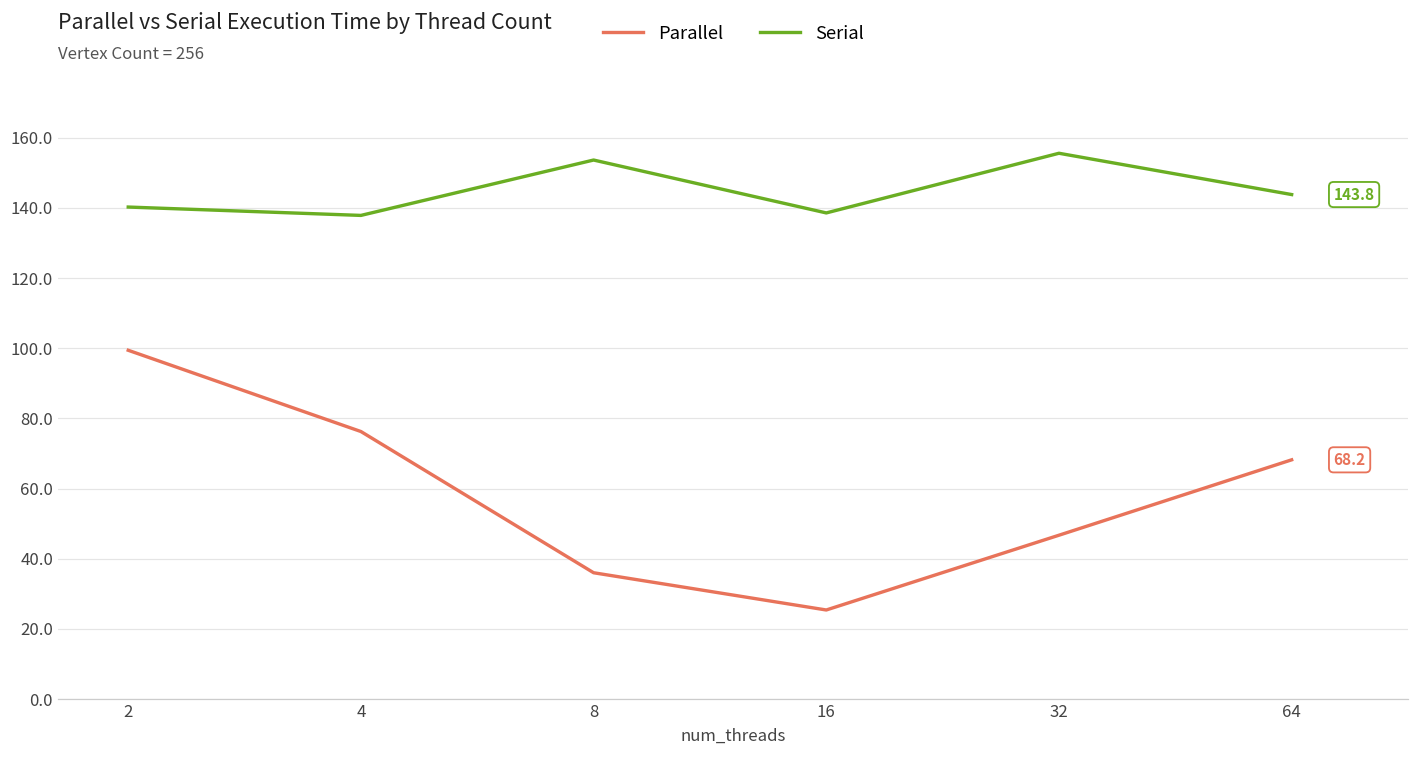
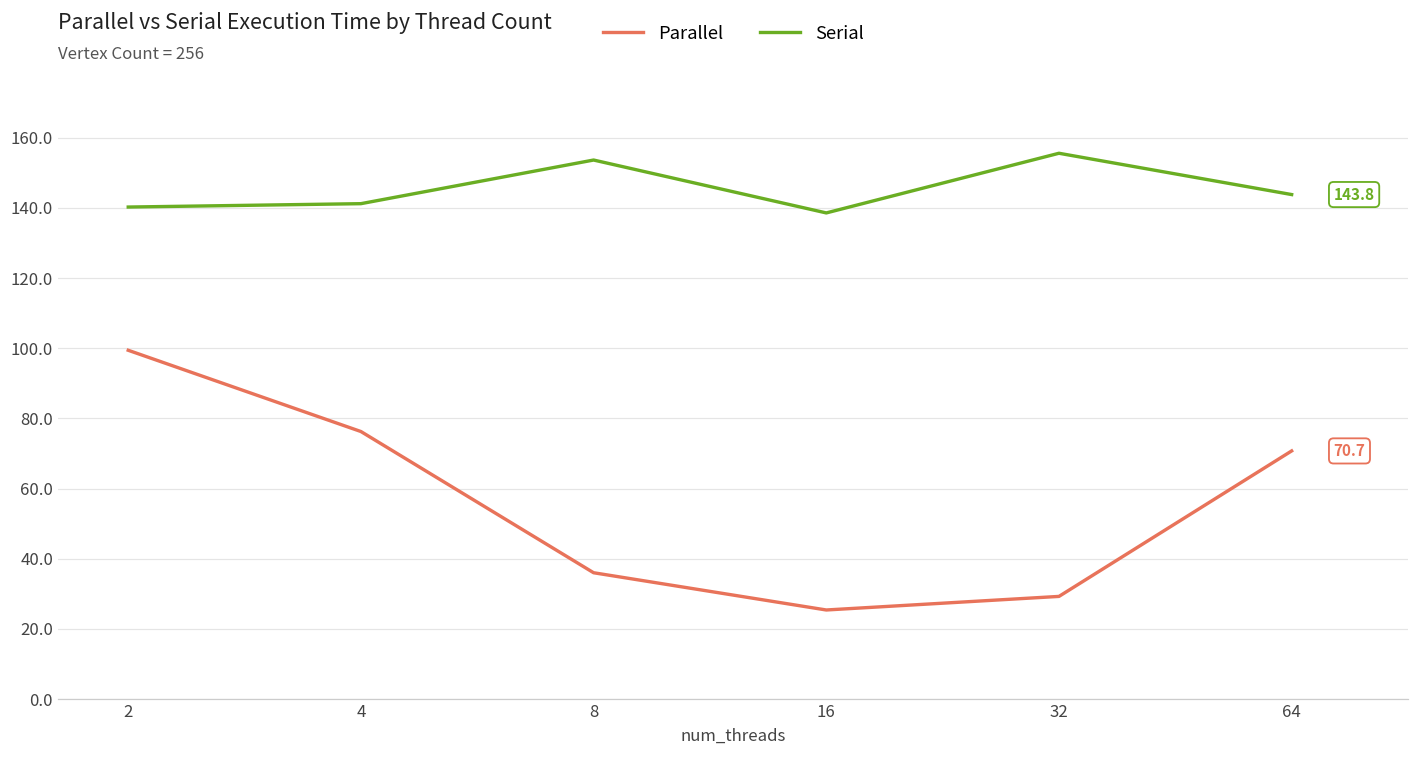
Serial, 4: 138 -> 141
Parallel, 32: 47 -> 29
Parallel, 64: 68.2 -> 70.7
